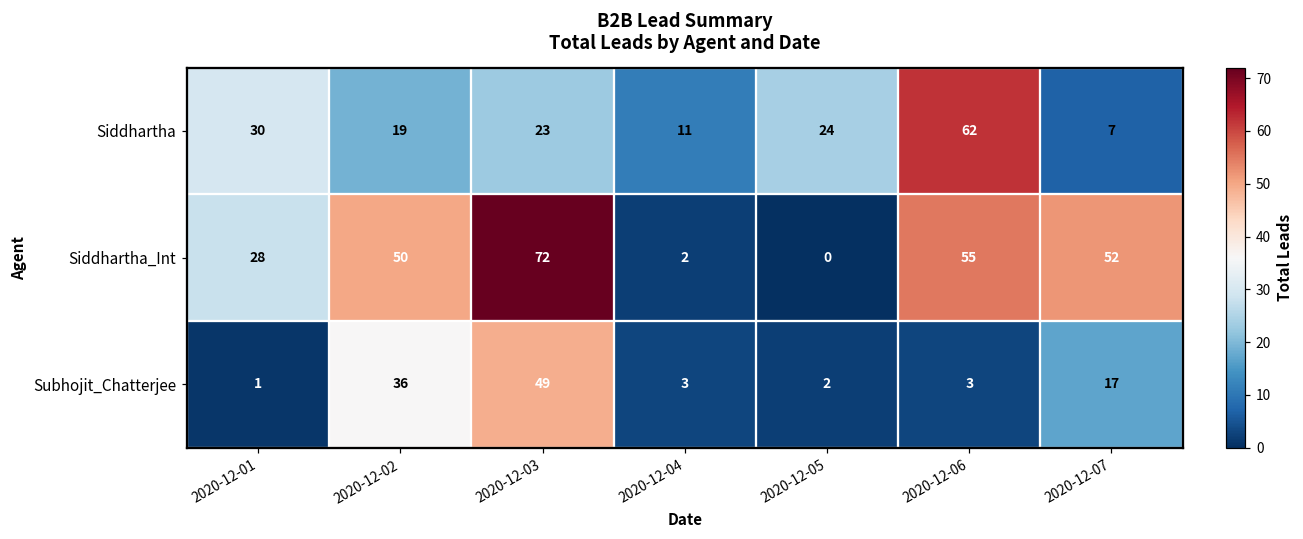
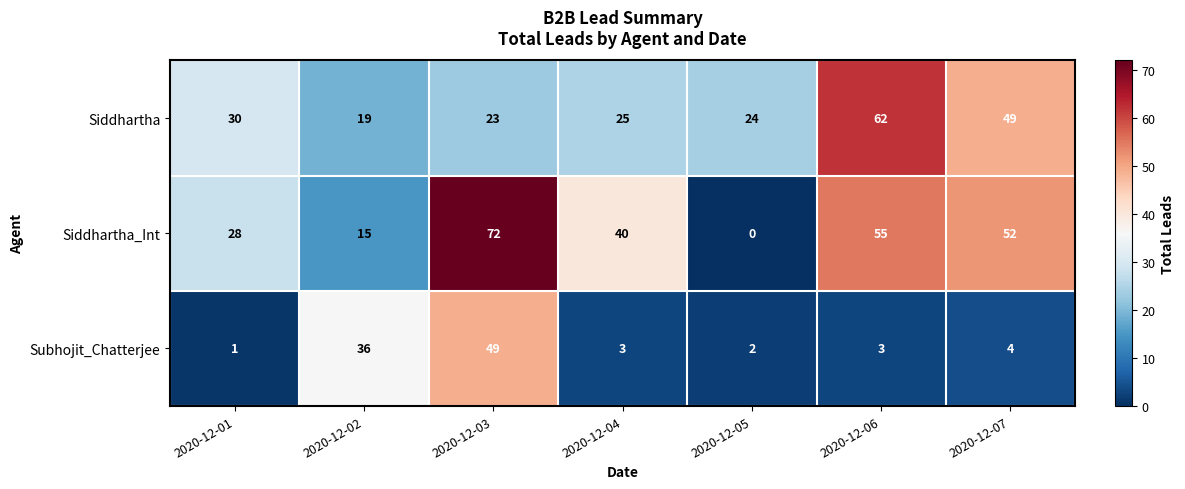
Siddhartha, 2020-12-04: 11 -> 25
Siddhartha, 2020-12-07: 7 -> 49
Siddhartha_Int, 2020-12-02: 50 -> 15
Siddhartha_Int, 2020-12-04: 2 -> 40
Subhojit_Chatterjee, 2020-12-07: 17 -> 4
